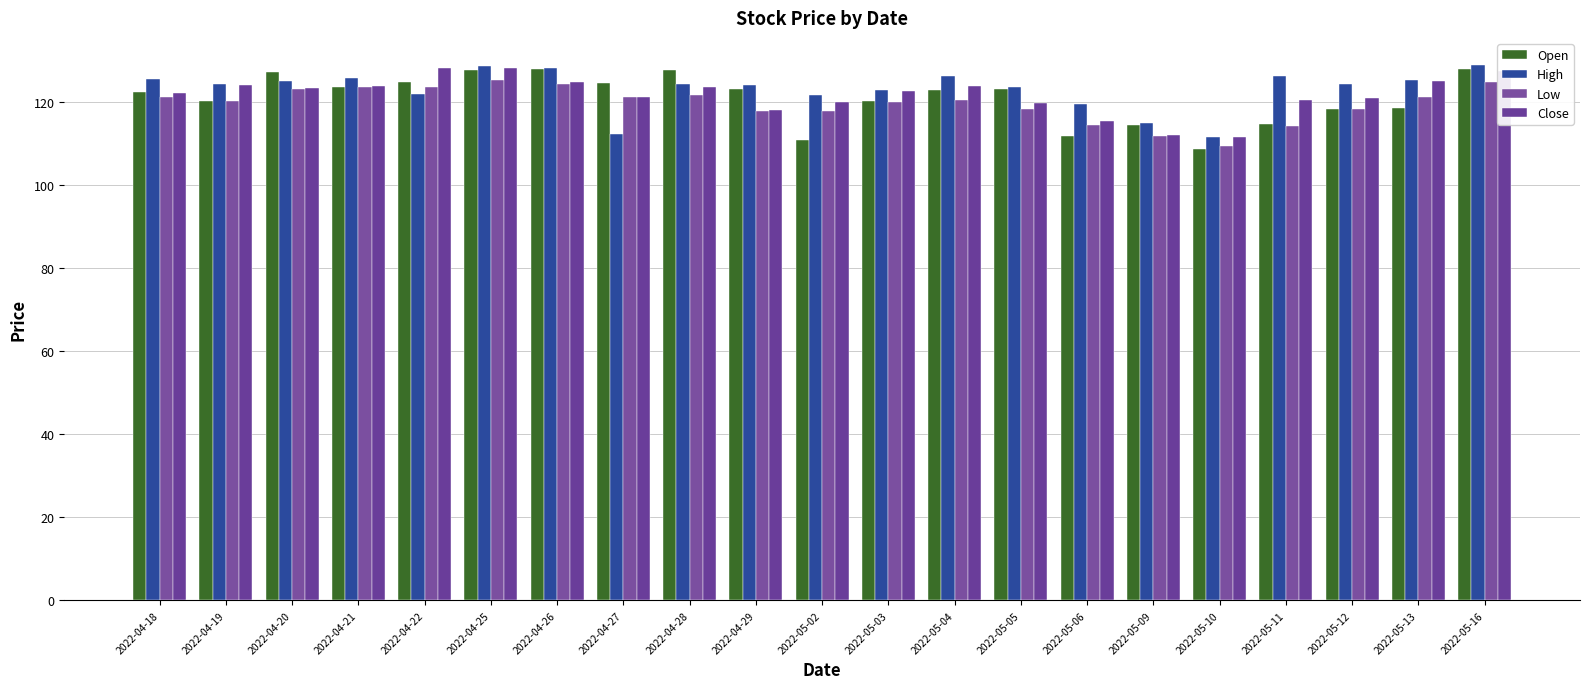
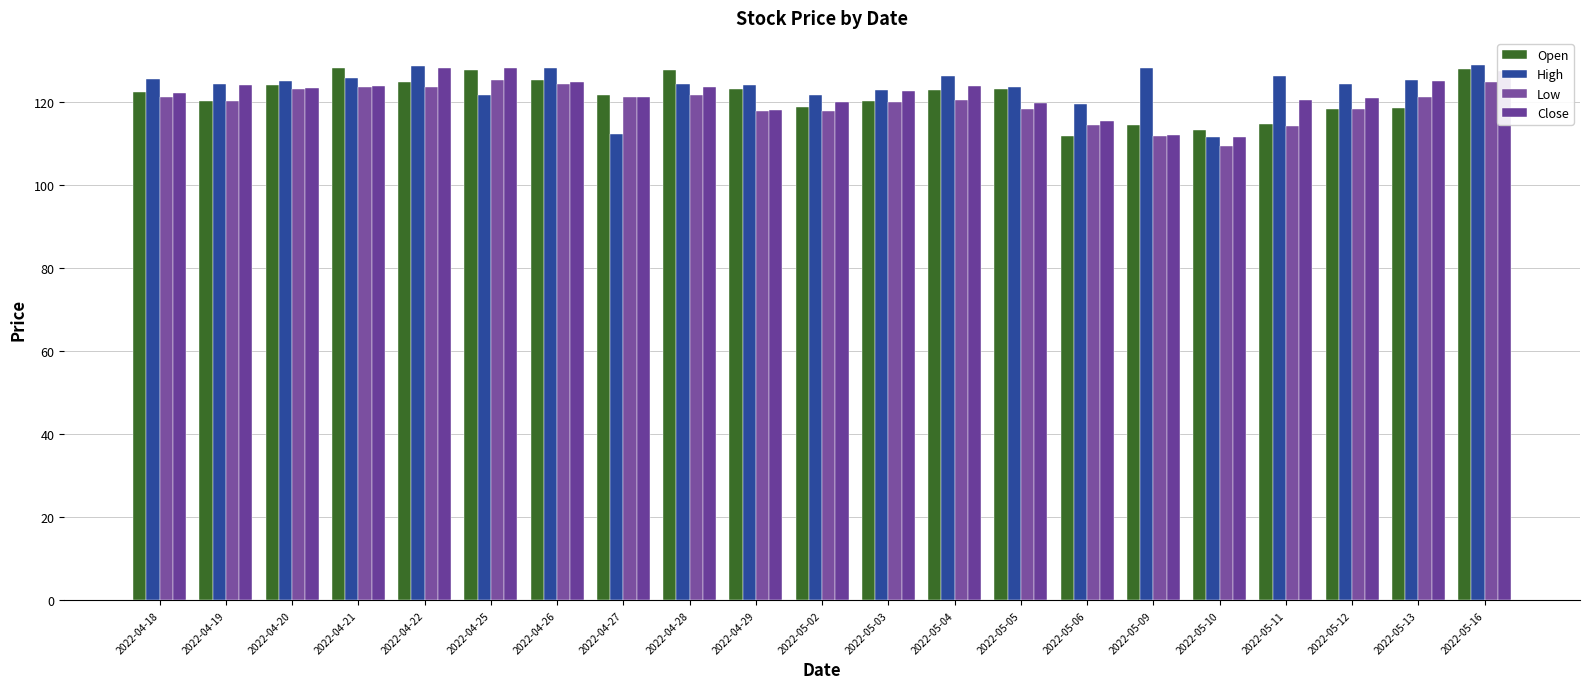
Open, 2022-04-20: 127 -> 124
Open, 2022-04-21: 123 -> 128
High, 2022-04-22: 122 -> 129
High, 2022-04-25: 129 -> 122
Open, 2022-04-26: 128 -> 125
Open, 2022-04-27: 124 -> 122
Open, 2022-05-02: 111 -> 119
High, 2022-05-09: 115 -> 128
Open, 2022-05-10: 109 -> 113
